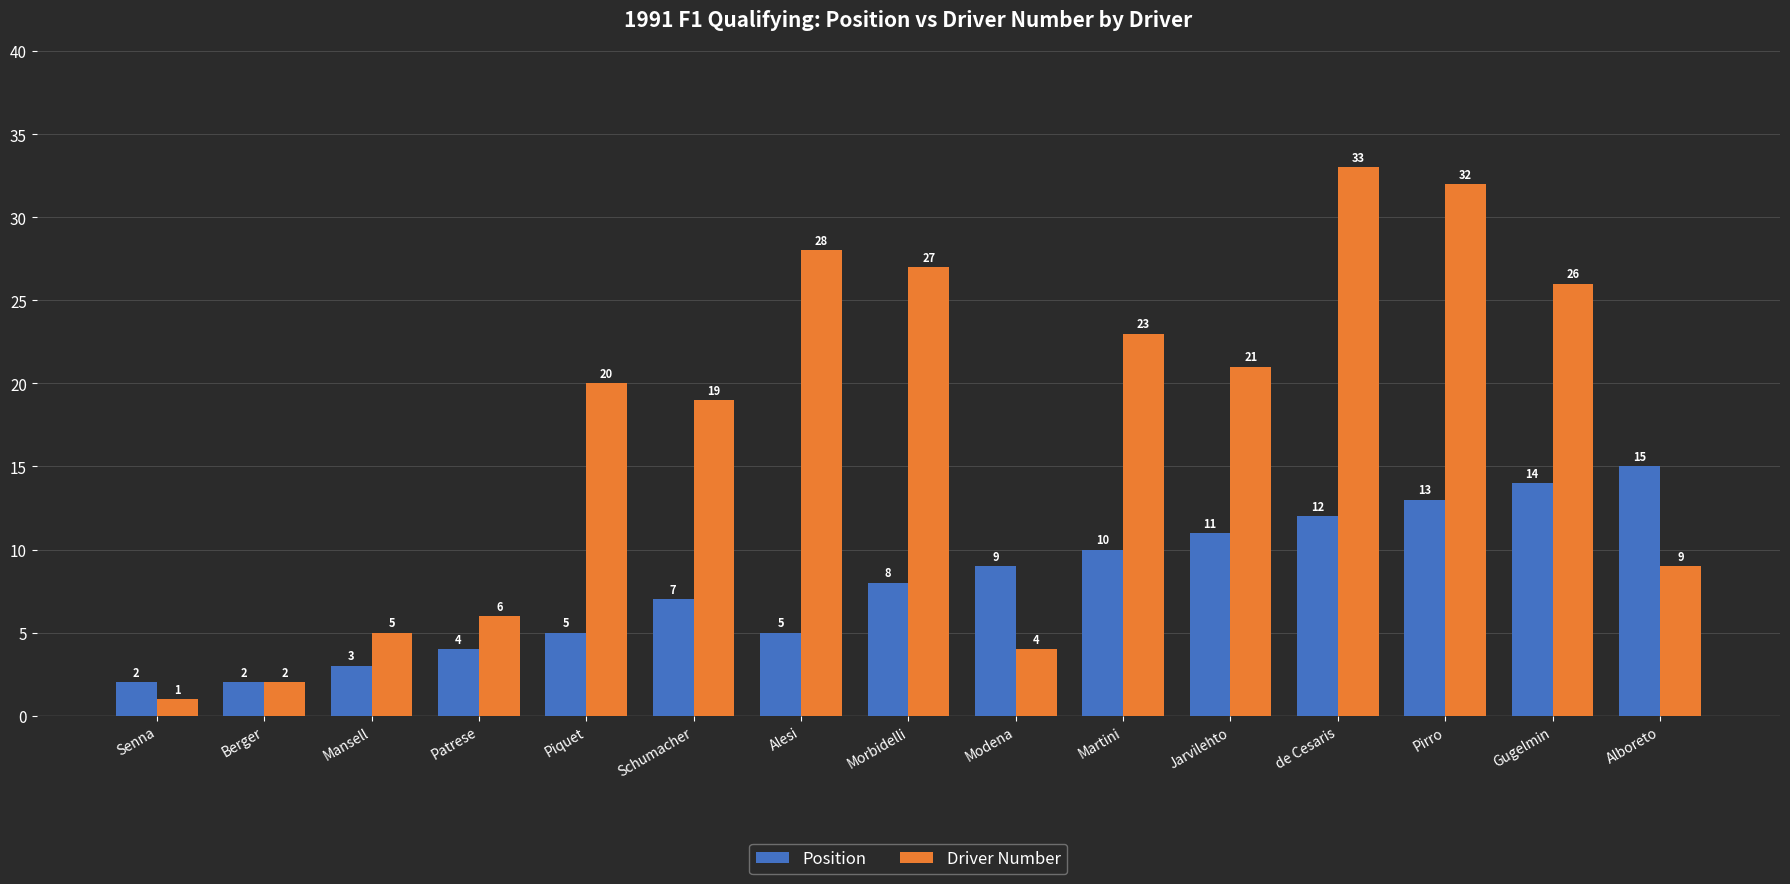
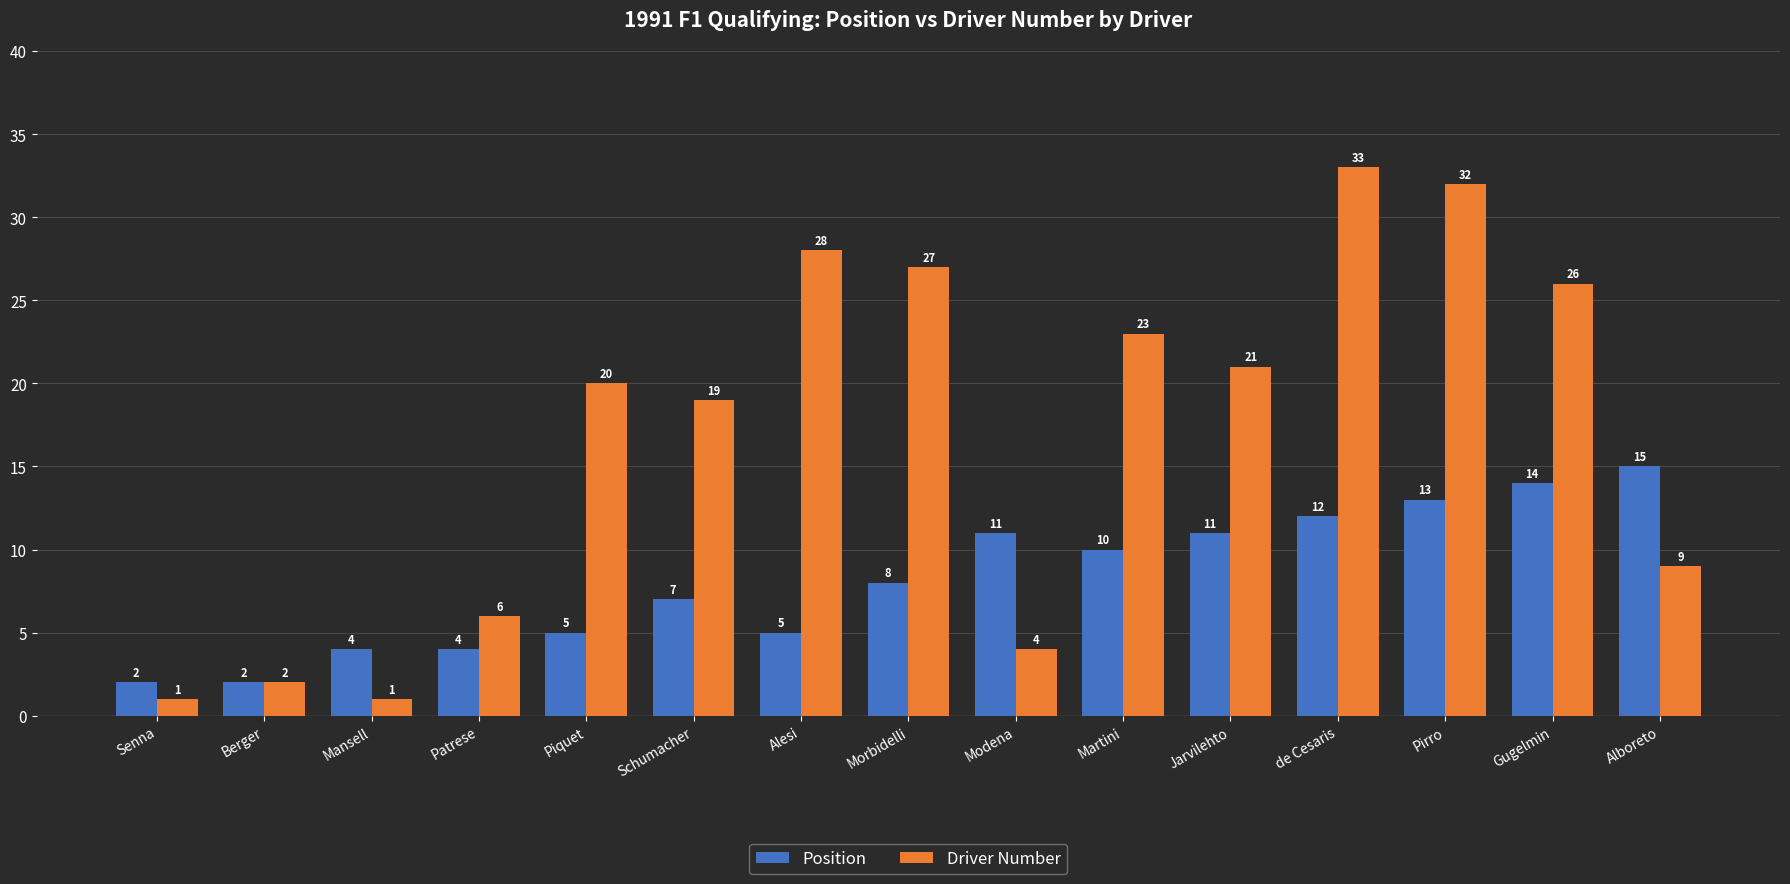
Position, Mansell: 3 -> 4
Driver Number, Mansell: 5 -> 1
Position, Modena: 9 -> 11
